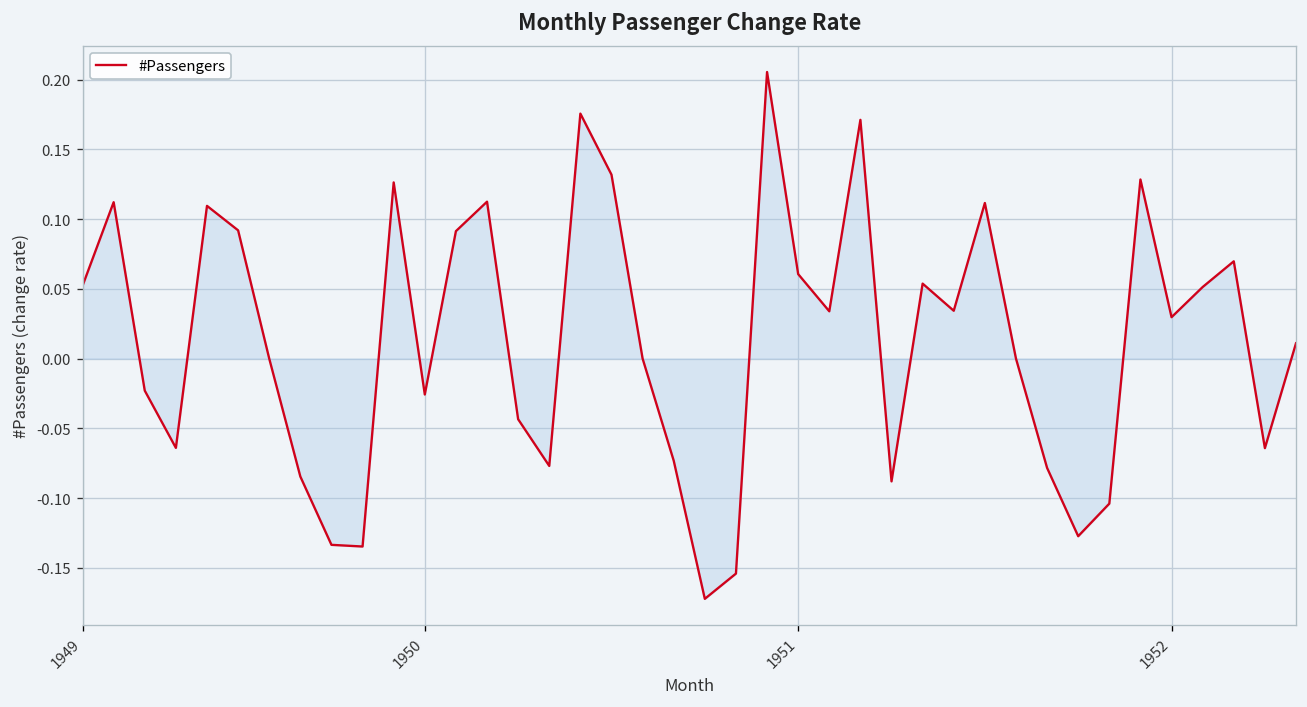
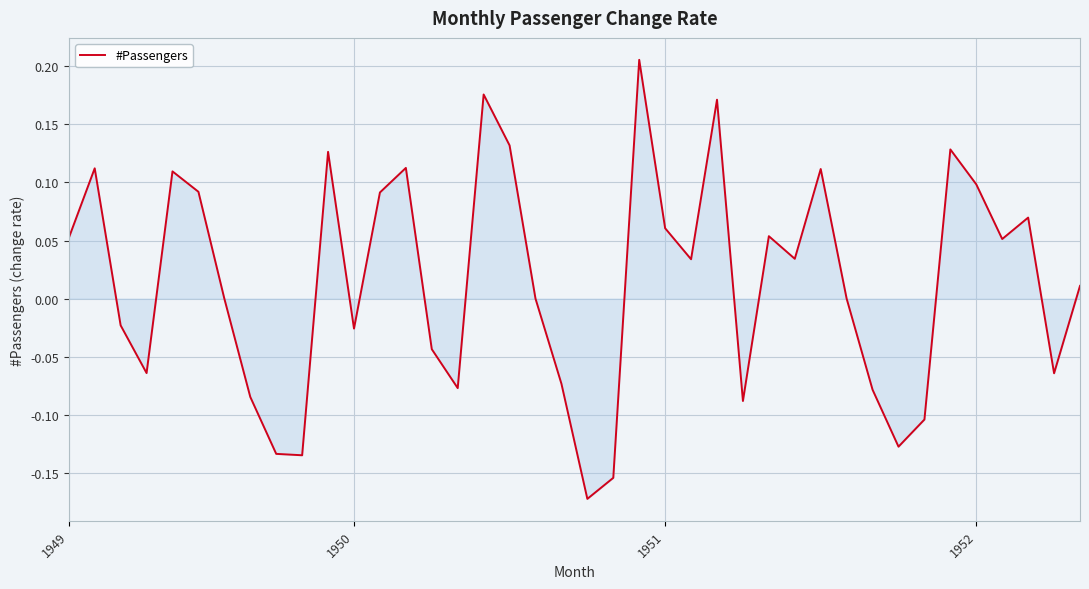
#Passengers, 1952: 0.030 -> 0.098
